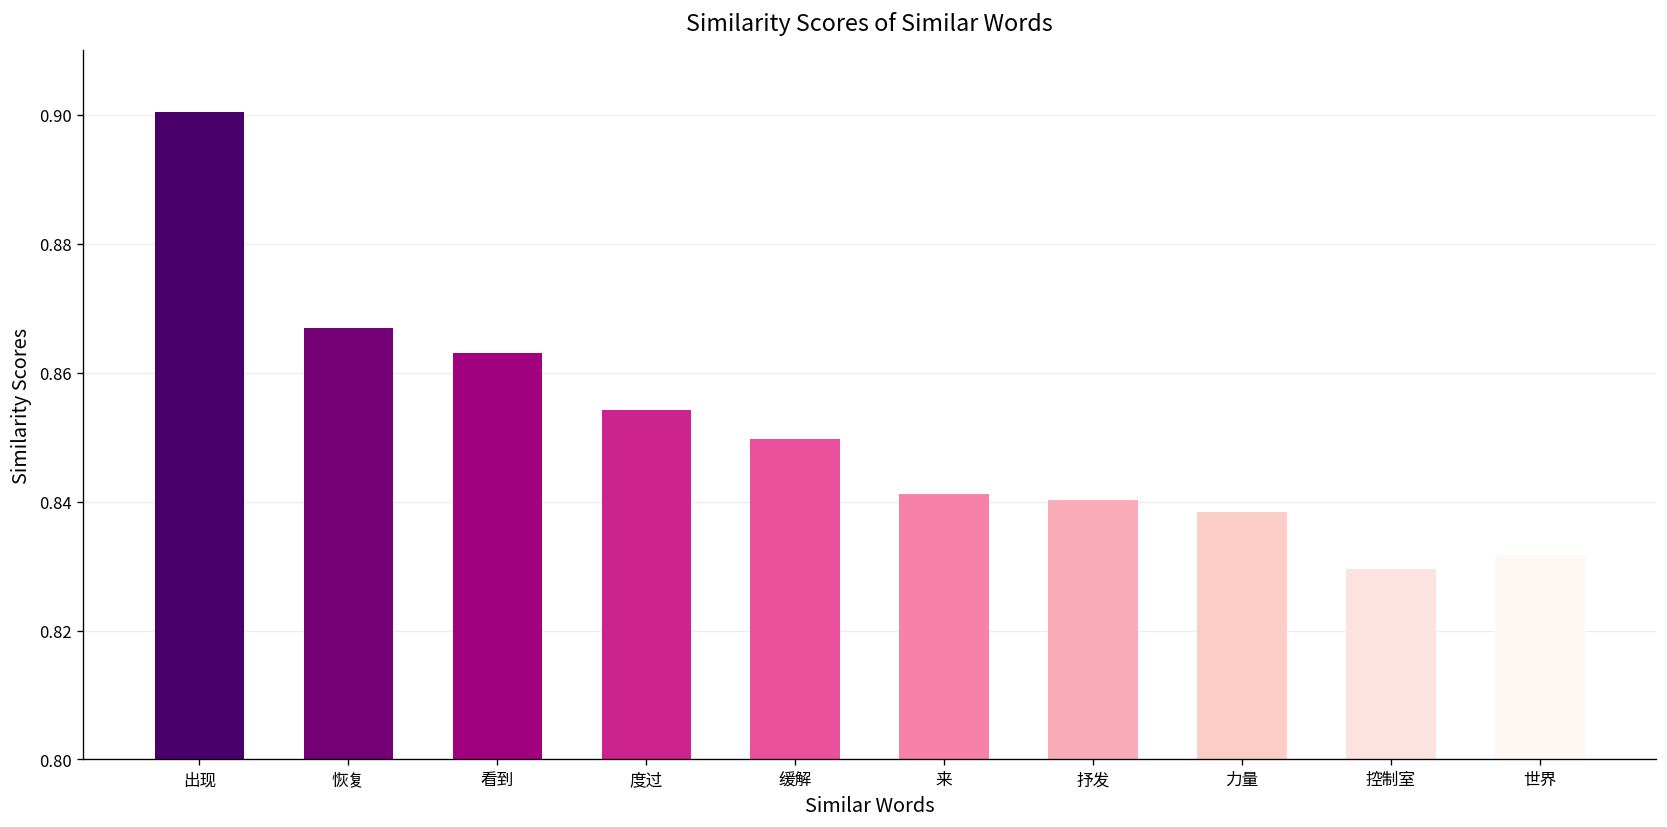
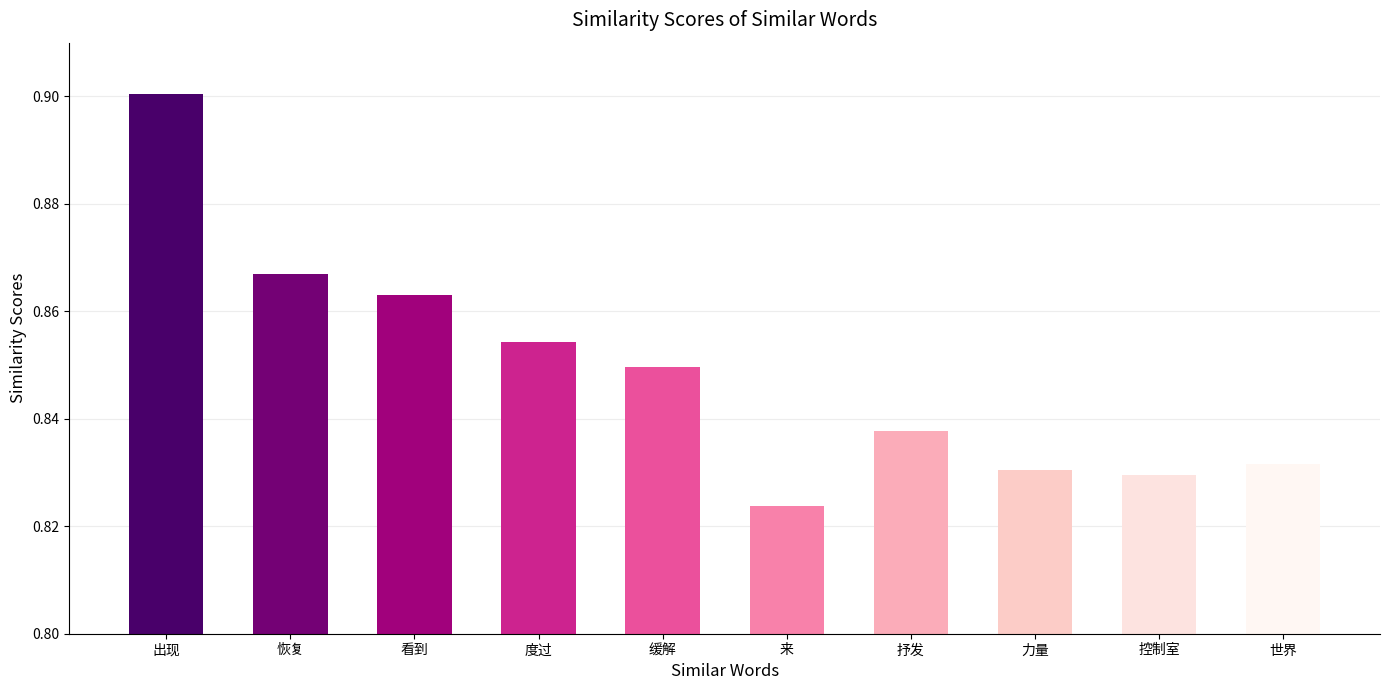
来: 0.841 -> 0.824
抒发: 0.840 -> 0.838
力量: 0.838 -> 0.831
